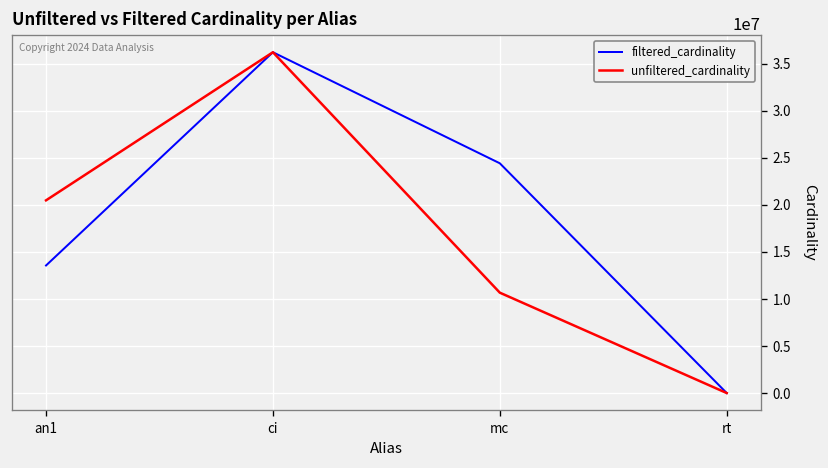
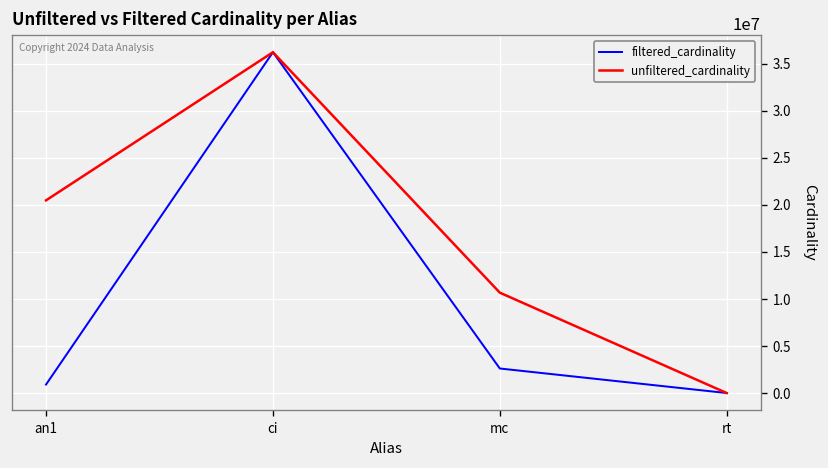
filtered_cardinality, an1: 14000000 -> 1000000
filtered_cardinality, mc: 24000000 -> 3000000
